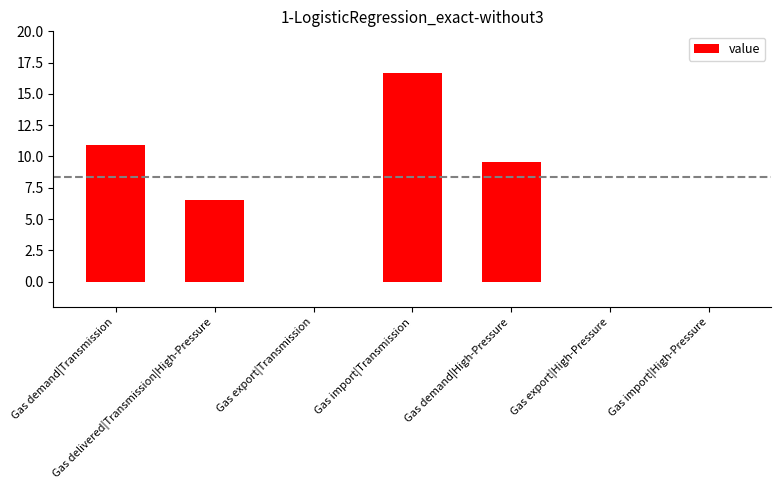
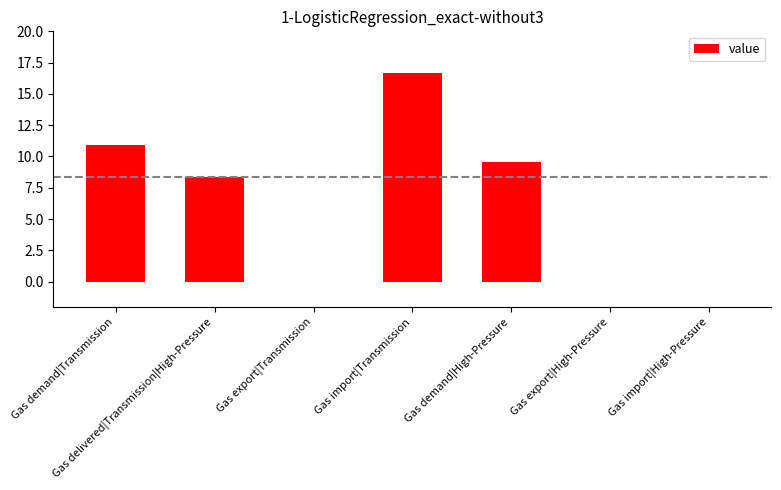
Gas delivered|Transmission|High-Pressure: 6.5 -> 8.3
